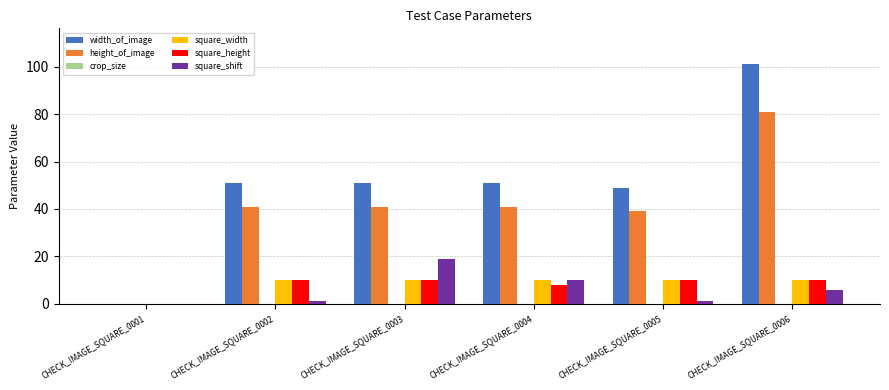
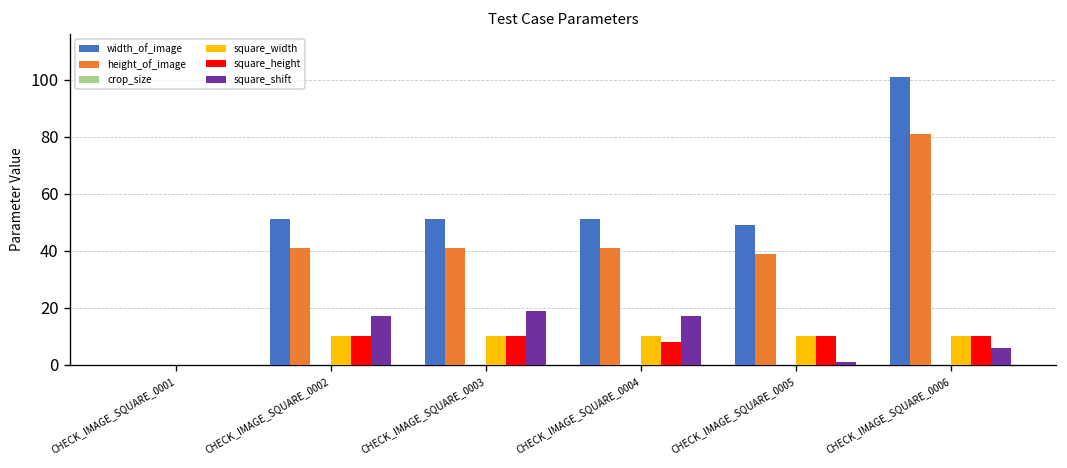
square_shift, CHECK_IMAGE_SQUARE_0002: 1 -> 17
square_shift, CHECK_IMAGE_SQUARE_0004: 10 -> 17
